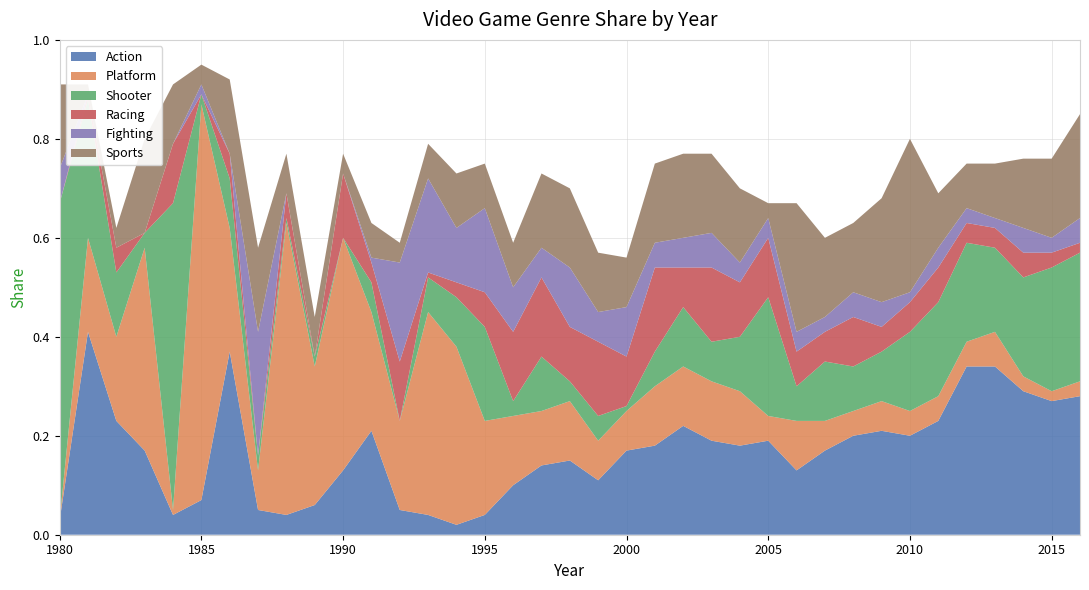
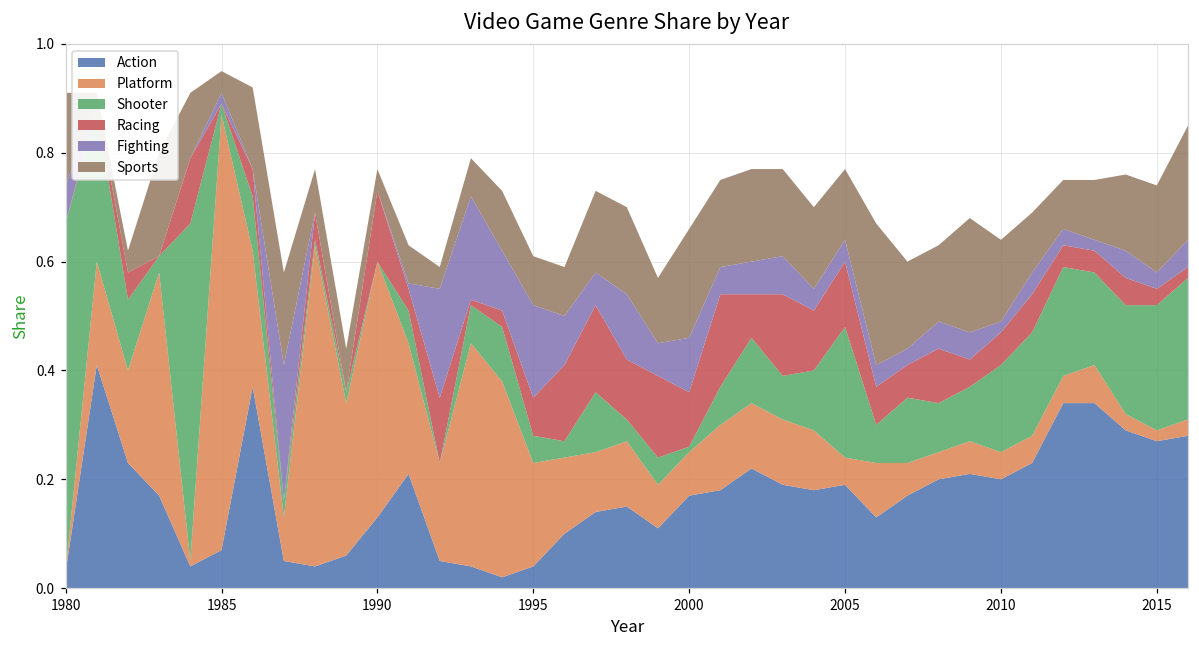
Shooter, 1995: 0.19 -> 0.05
Sports, 2000: 0.1 -> 0.2
Sports, 2005: 0.03 -> 0.13
Sports, 2010: 0.31 -> 0.15
Shooter, 2015: 0.25 -> 0.23
